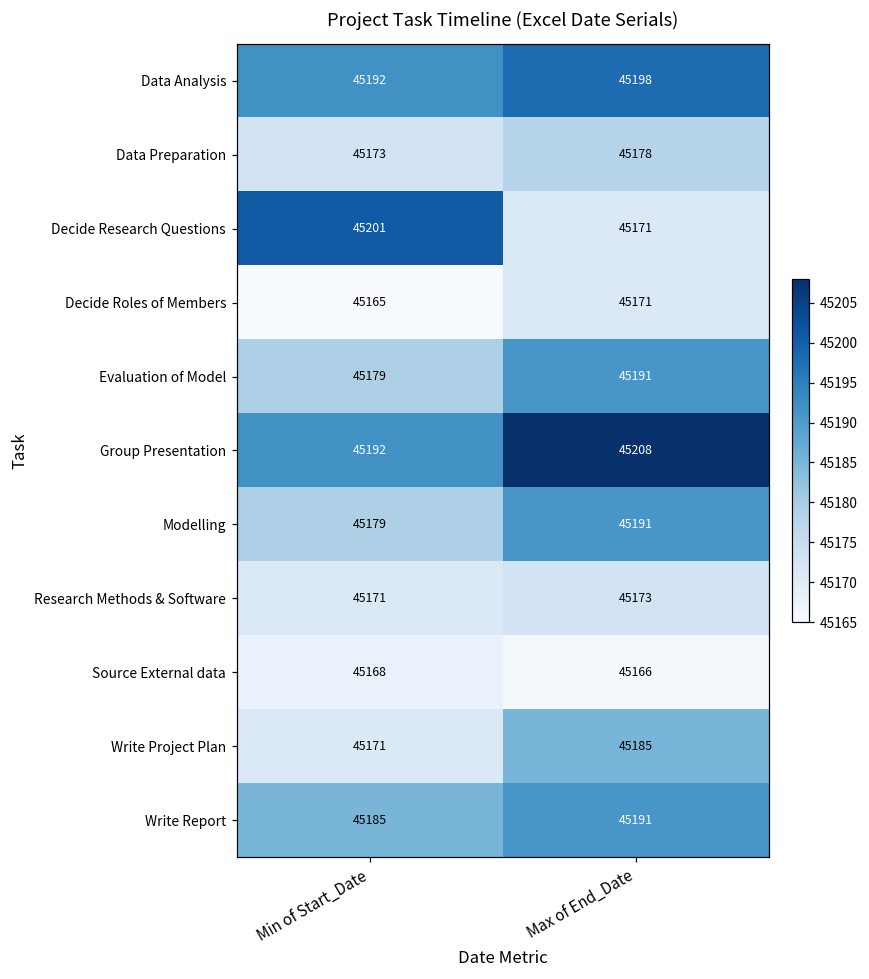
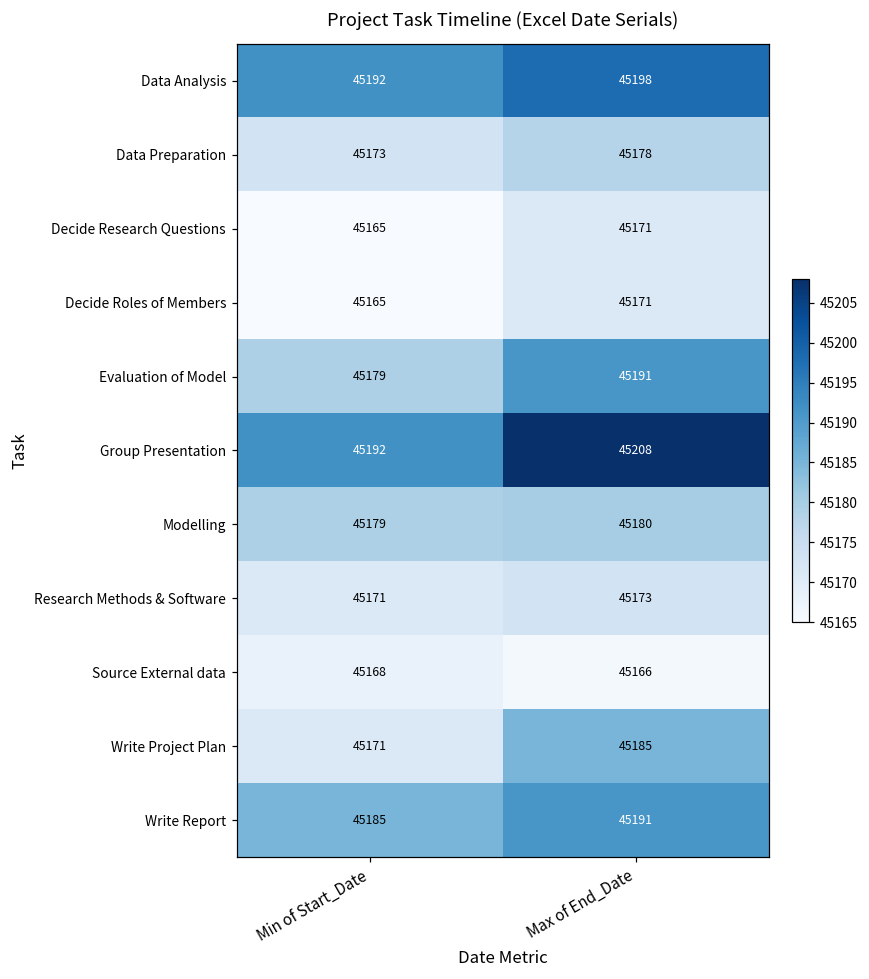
Decide Research Questions, Min of Start_Date: 45201 -> 45165
Modelling, Max of End_Date: 45191 -> 45180
